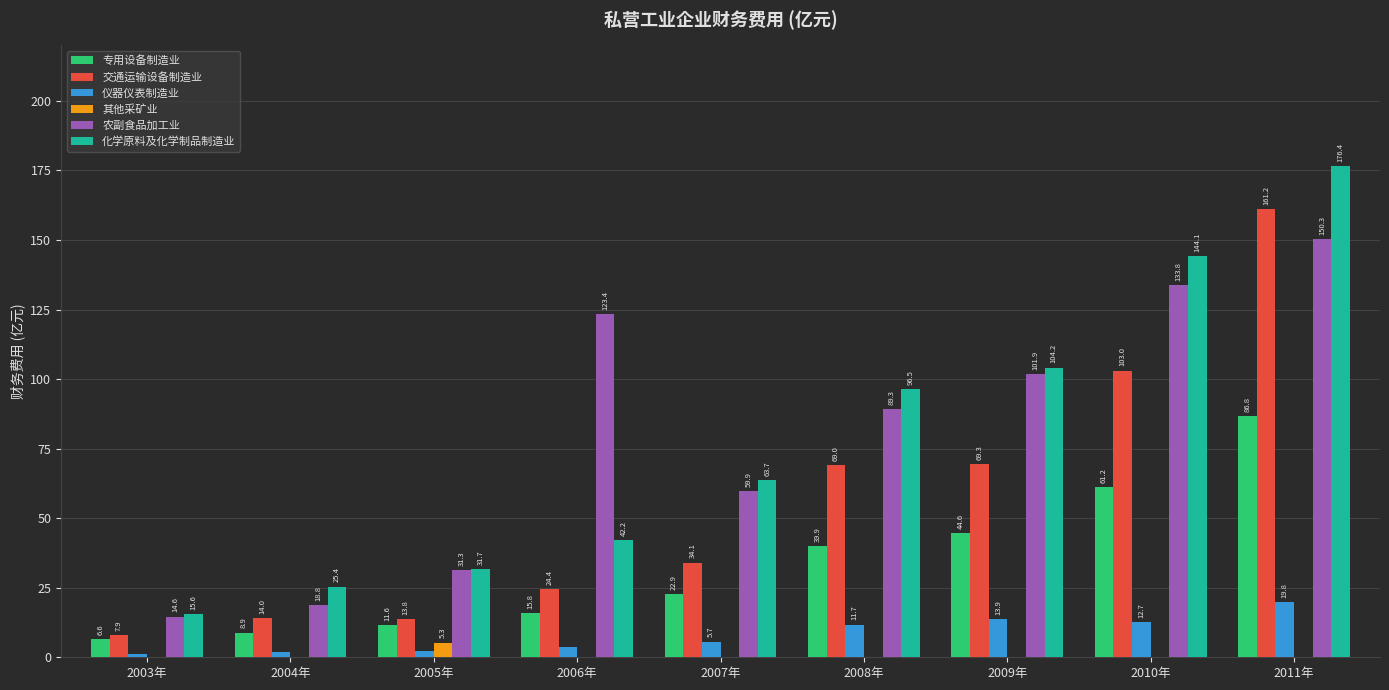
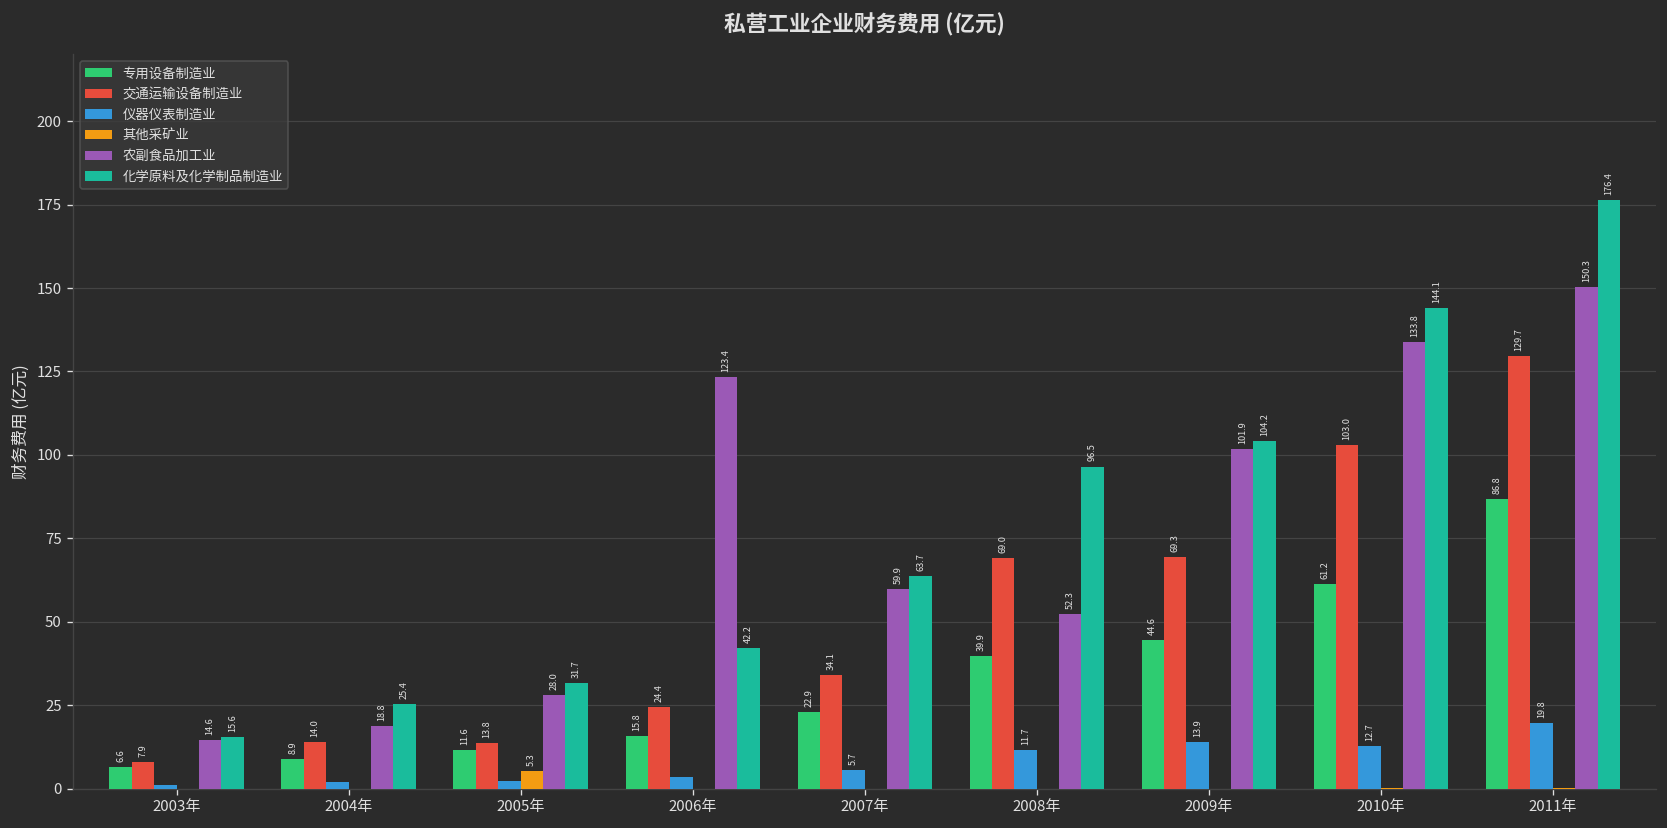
农副食品加工业, 2005年: 31.3 -> 28.0
农副食品加工业, 2008年: 89.3 -> 52.3
交通运输设备制造业, 2011年: 161.2 -> 129.7
